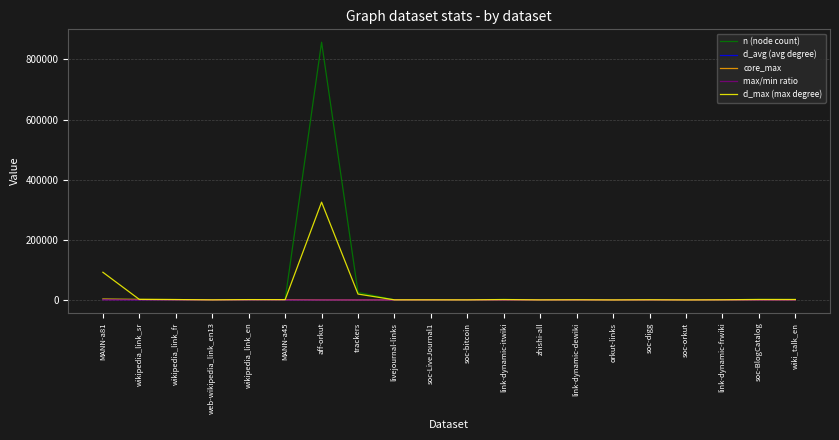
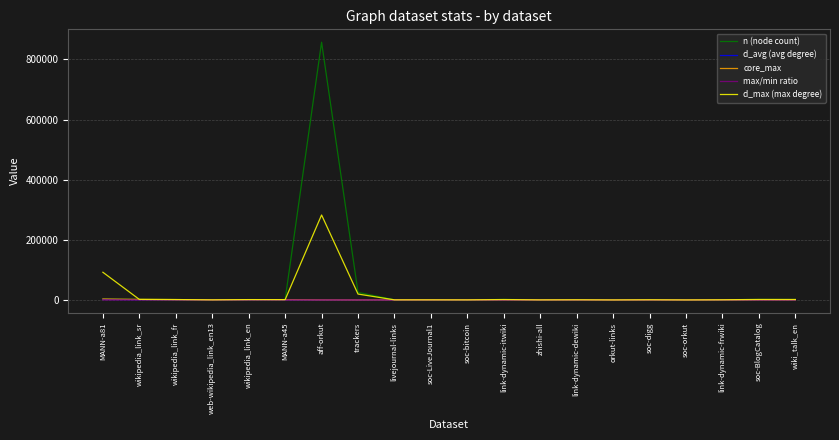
d_max (max degree), aff-orkut: 330000 -> 280000
